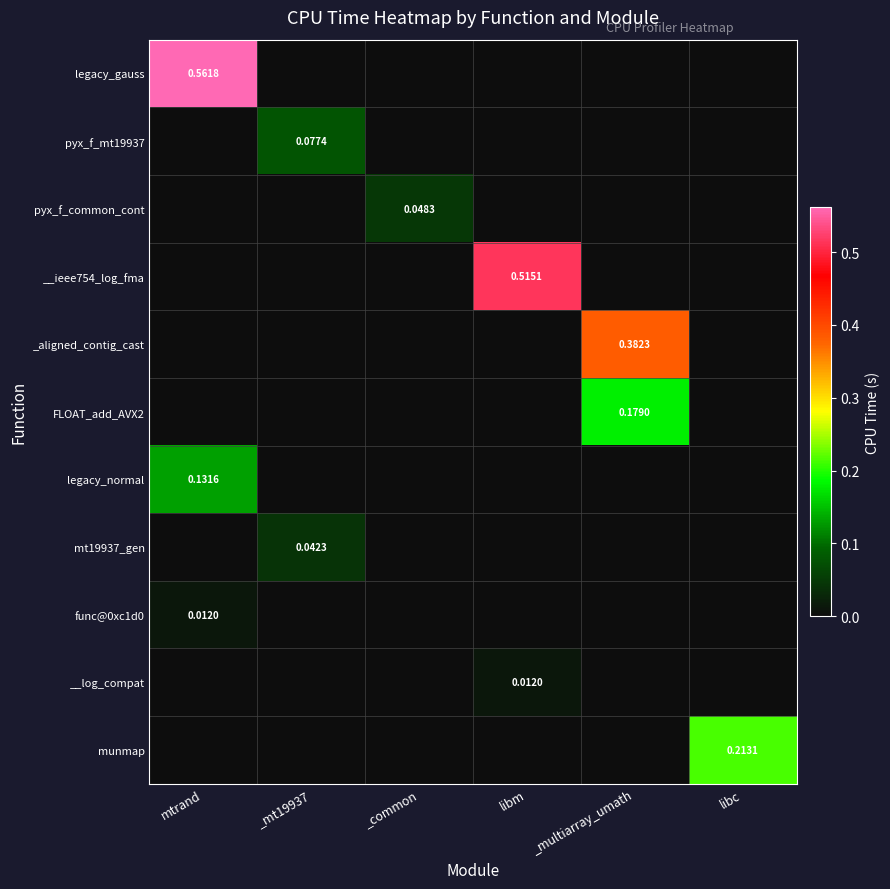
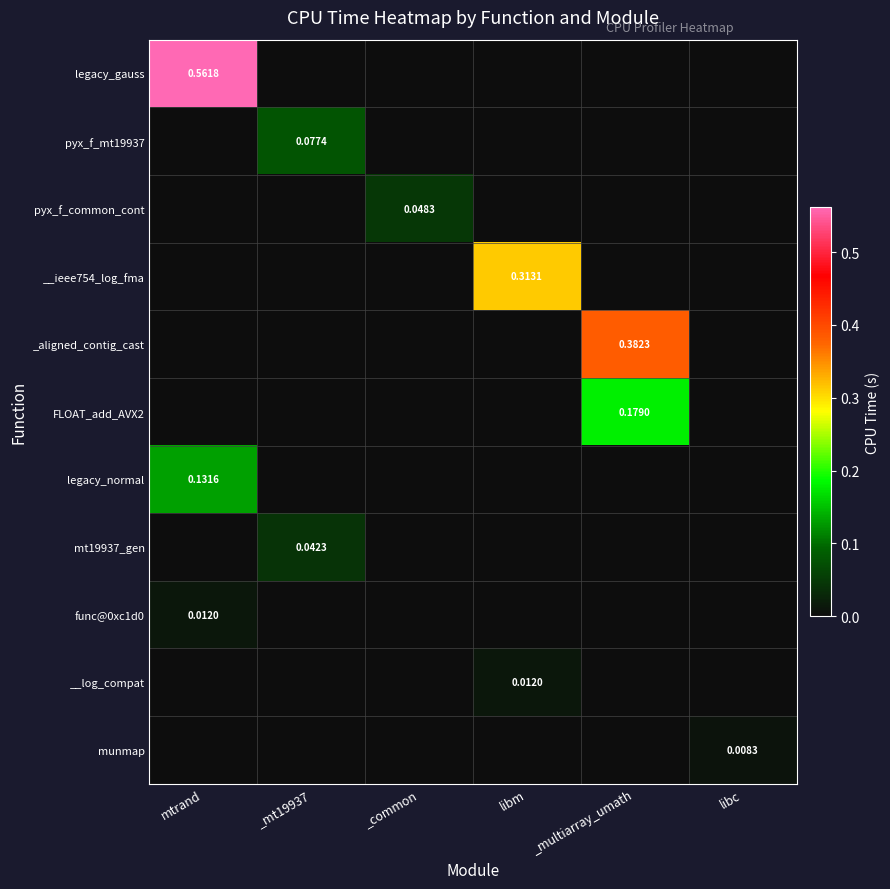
__ieee754_log_fma, libm: 0.5151 -> 0.3131
munmap, libc: 0.2131 -> 0.0083
